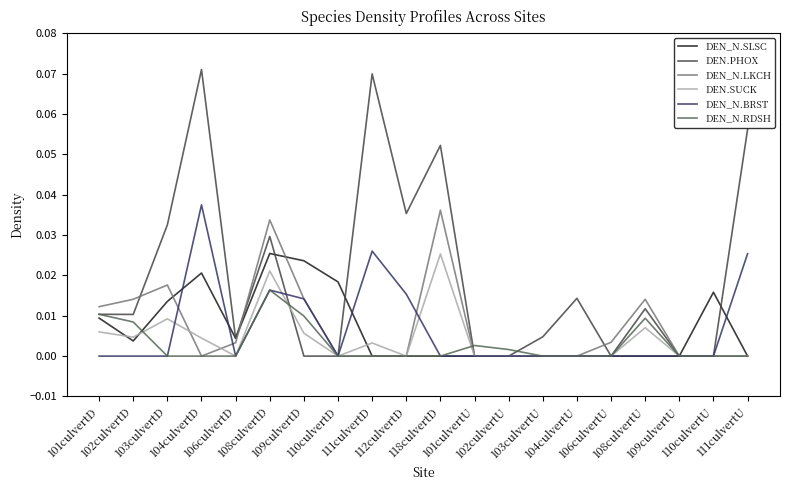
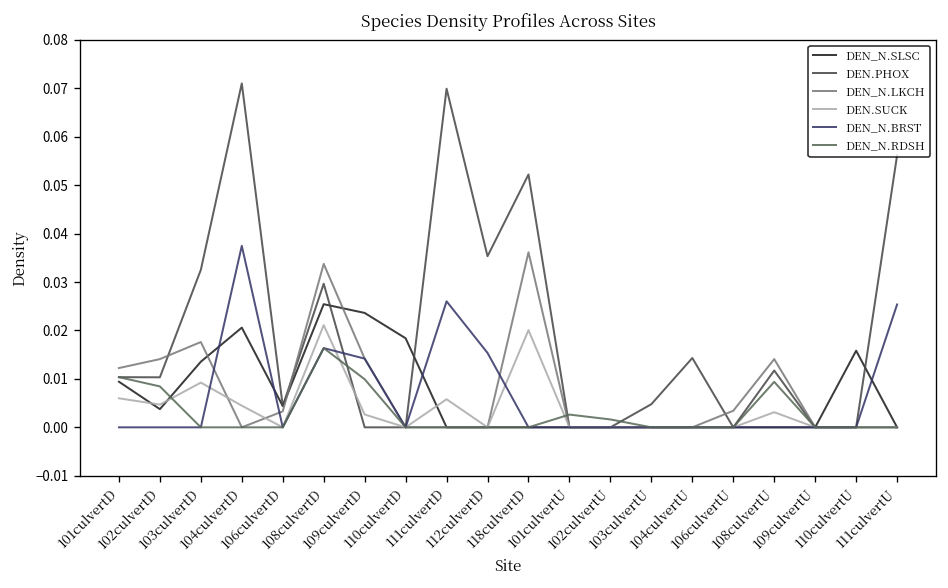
DEN.SUCK, 109culvertD: 0.006 -> 0.003
DEN.SUCK, 111culvertD: 0.003 -> 0.006
DEN.SUCK, 118culvertD: 0.025 -> 0.020
DEN.SUCK, 108culvertU: 0.007 -> 0.003
